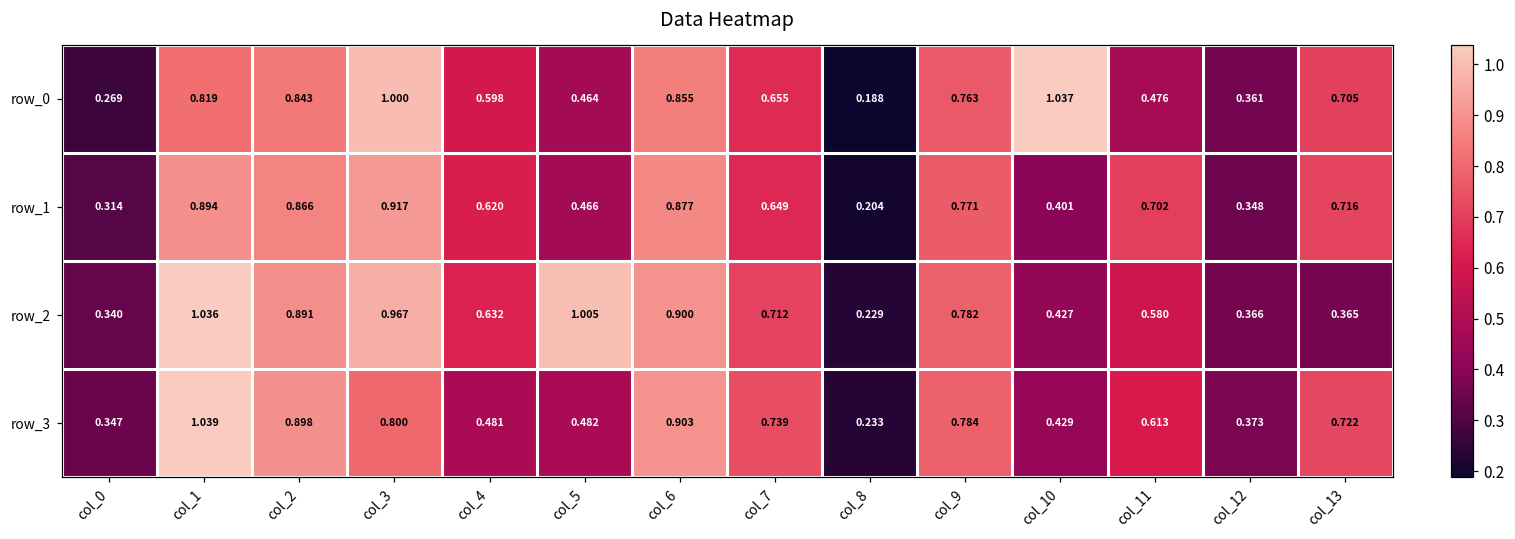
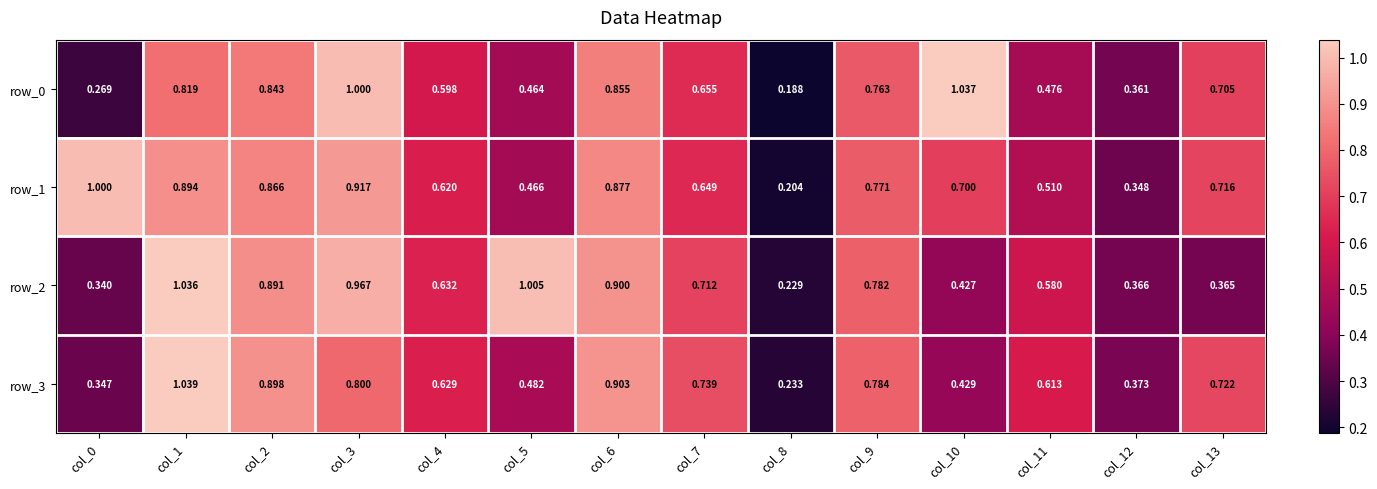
row_1, col_0: 0.314 -> 1.000
row_1, col_10: 0.401 -> 0.700
row_1, col_11: 0.702 -> 0.510
row_3, col_4: 0.481 -> 0.629
